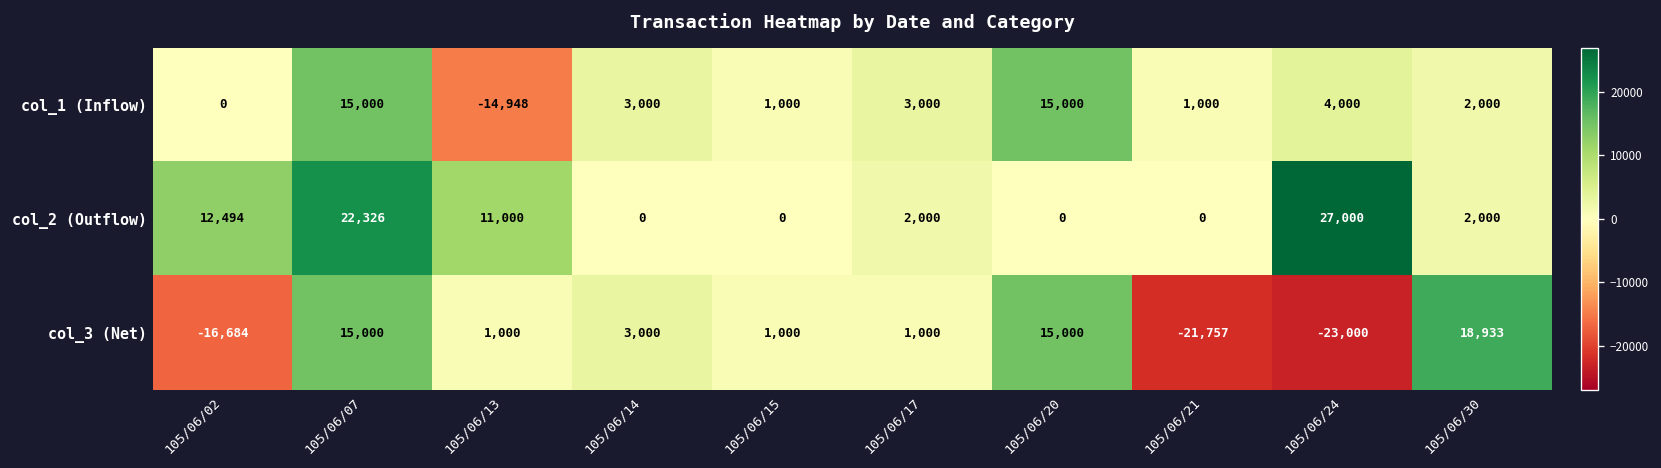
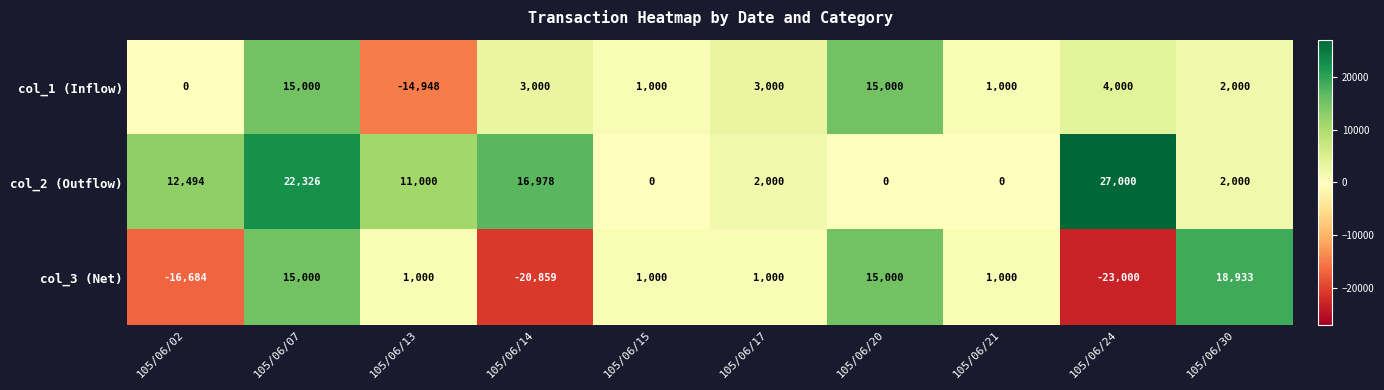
col_2 (Outflow), 105/06/14: 0 -> 16,978
col_3 (Net), 105/06/14: 3,000 -> -20,859
col_3 (Net), 105/06/21: -21,757 -> 1,000
